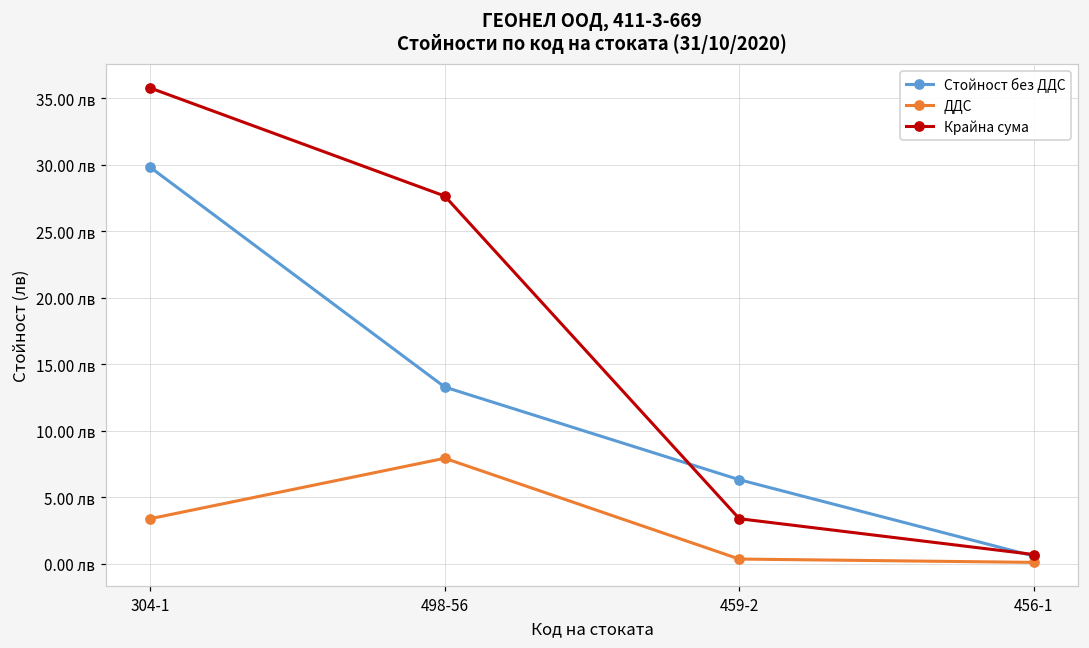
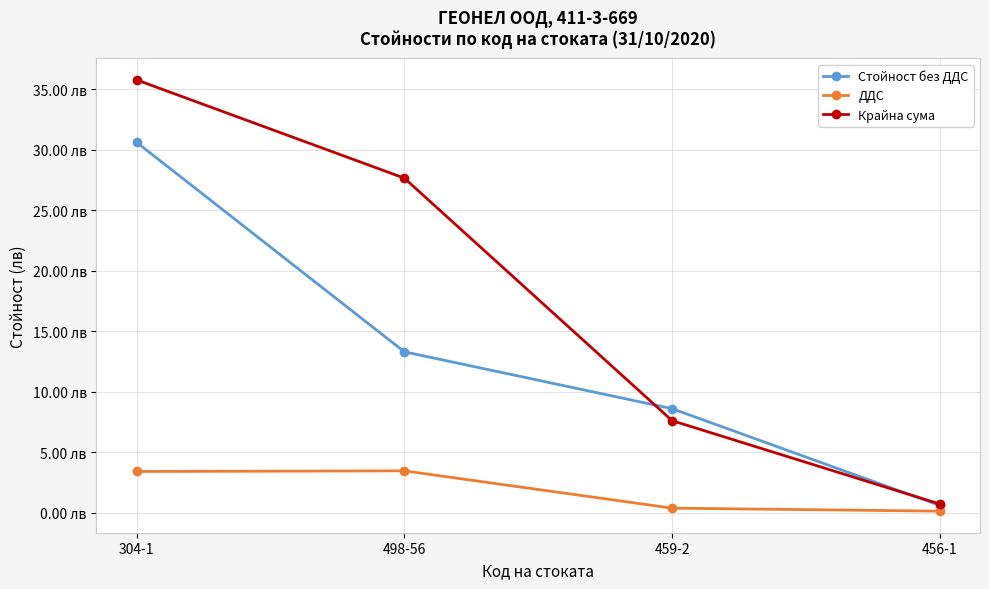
Стойност без ДДС, 304-1: 29.8 лв -> 30.6 лв
ДДС, 498-56: 7.9 лв -> 3.5 лв
Стойност без ДДС, 459-2: 6.3 лв -> 8.6 лв
Крайна сума, 459-2: 3.4 лв -> 7.6 лв
